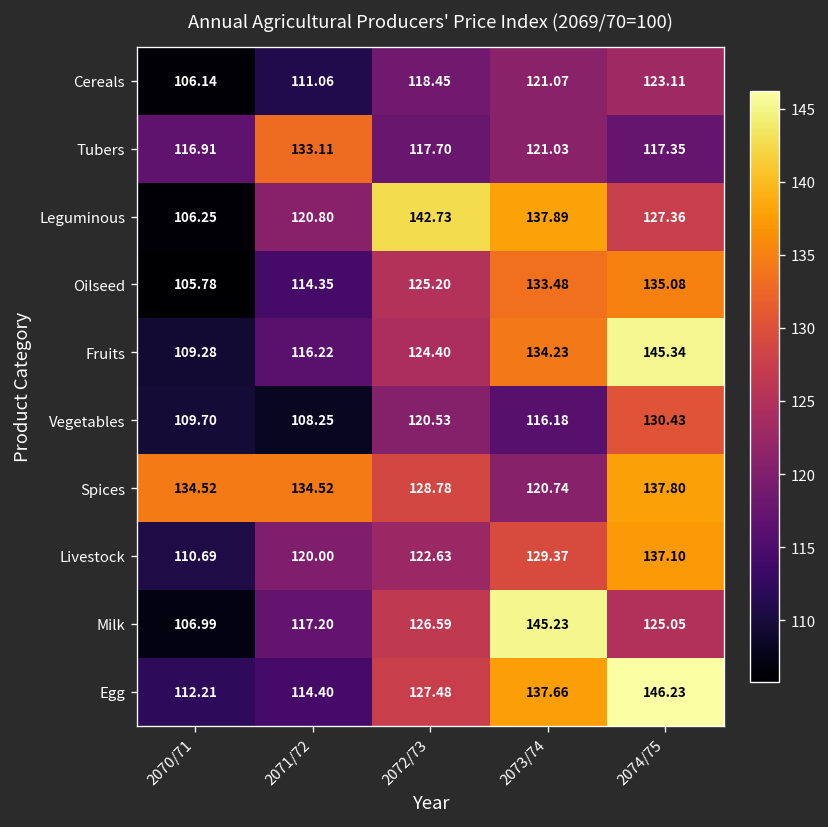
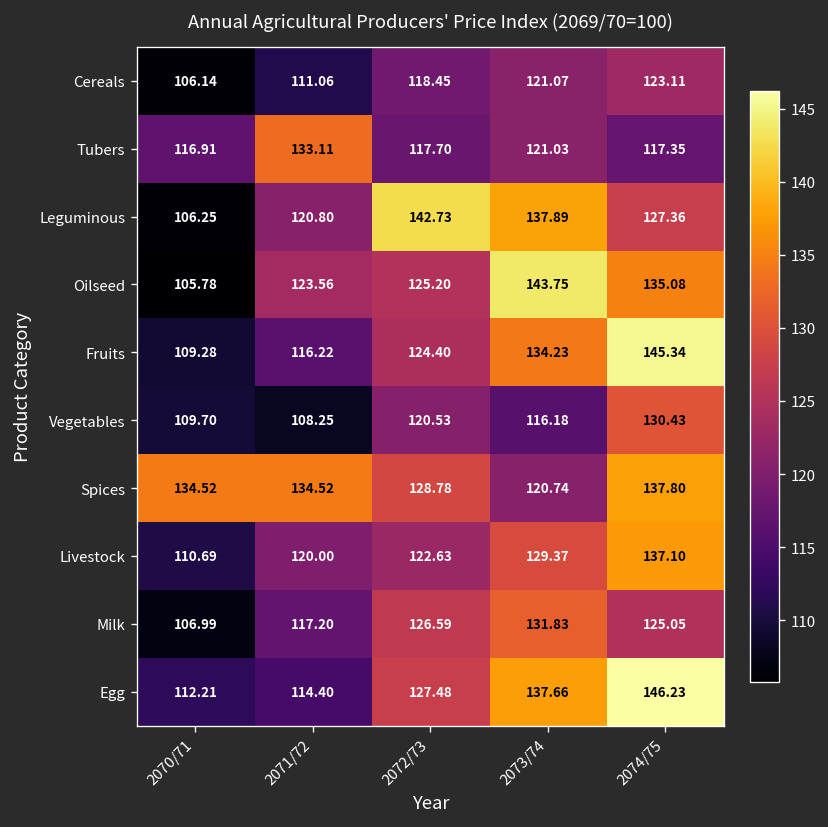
Oilseed, 2071/72: 114.35 -> 123.56
Oilseed, 2073/74: 133.48 -> 143.75
Milk, 2073/74: 145.23 -> 131.83
